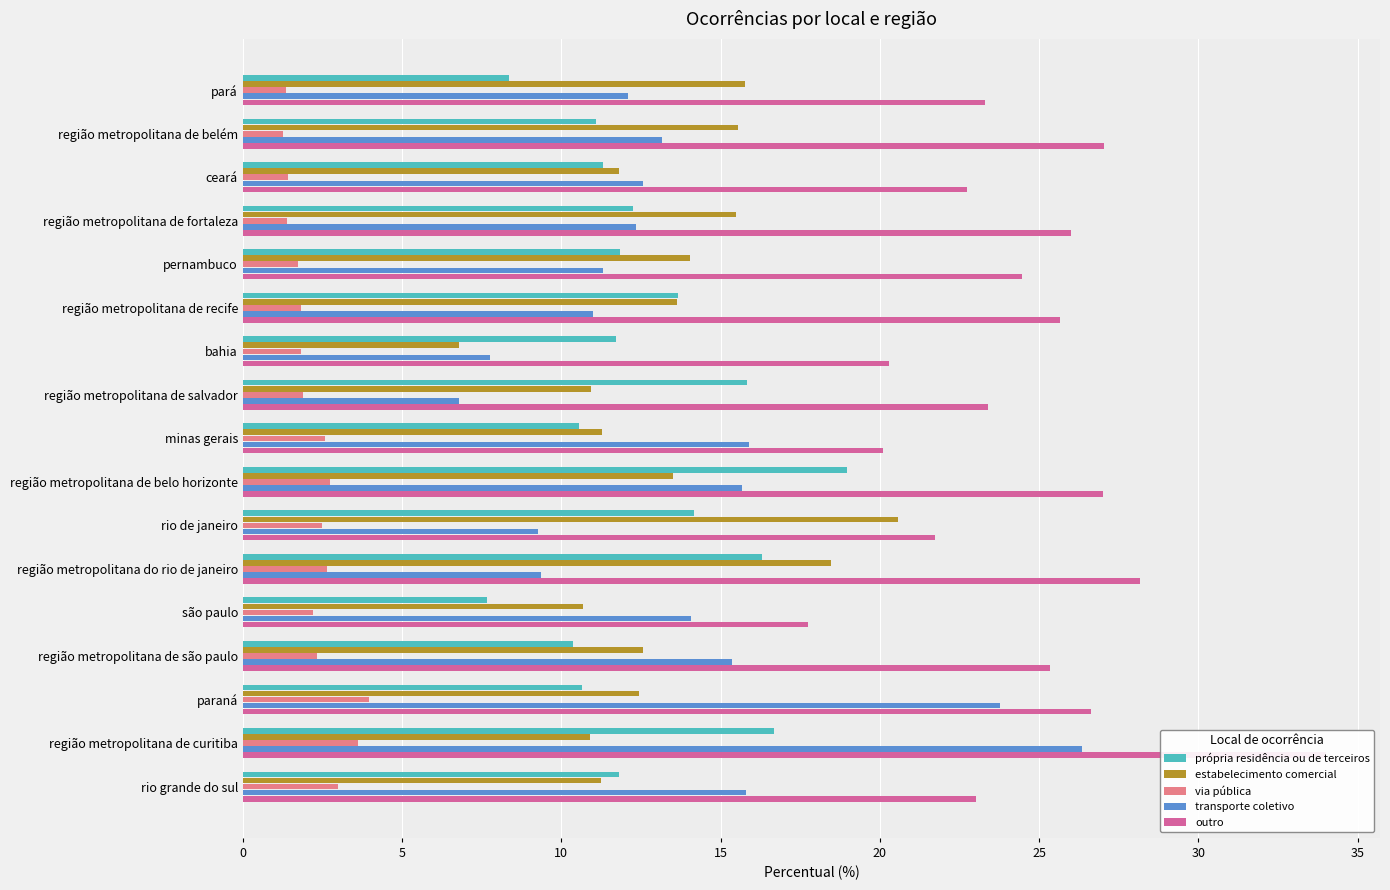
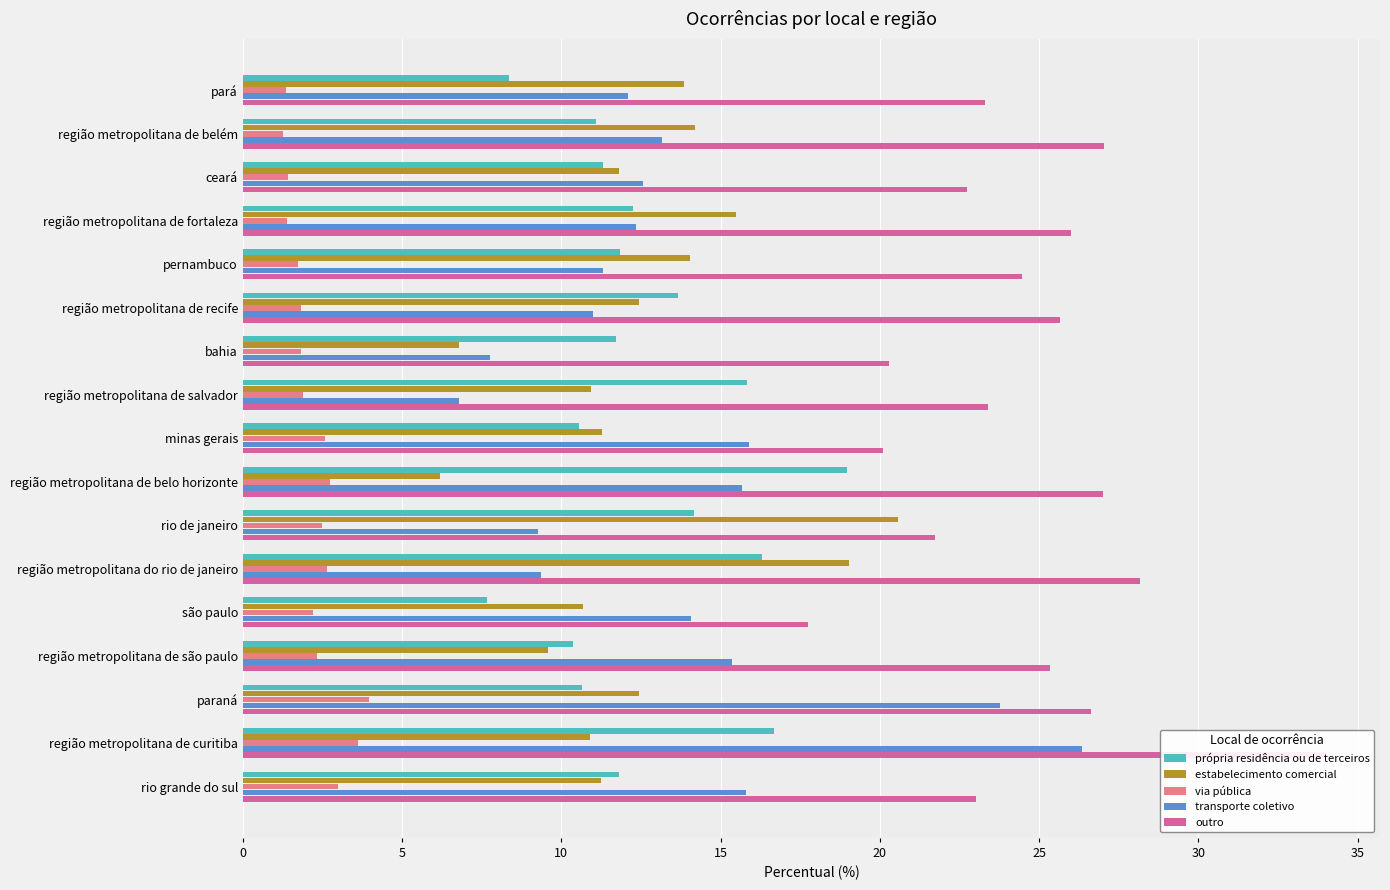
estabelecimento comercial, pará: 15.8 -> 13.9
estabelecimento comercial, região metropolitana de belém: 15.6 -> 14.2
estabelecimento comercial, região metropolitana de recife: 13.6 -> 12.4
estabelecimento comercial, região metropolitana de belo horizonte: 13.5 -> 6.2
estabelecimento comercial, região metropolitana do rio de janeiro: 18.5 -> 19.0
estabelecimento comercial, região metropolitana de são paulo: 12.6 -> 9.6
